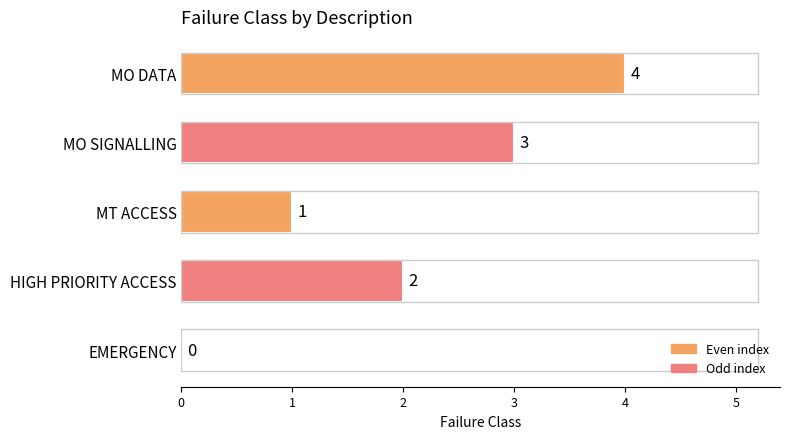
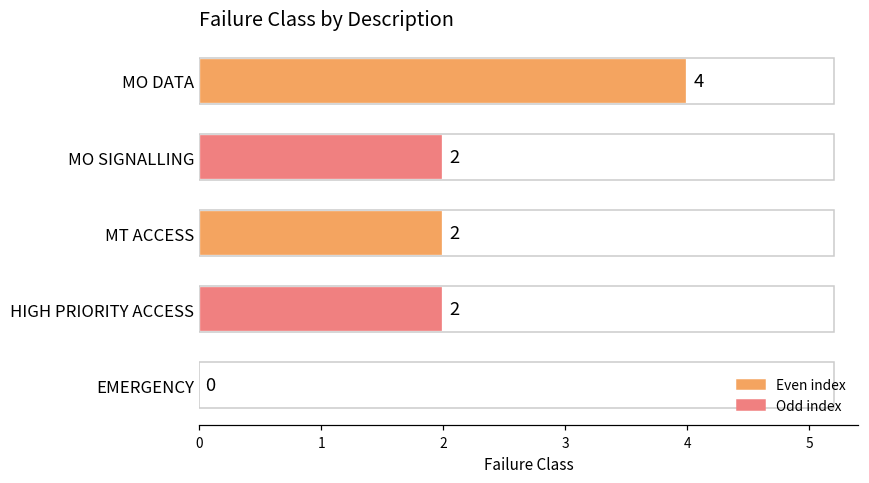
MO SIGNALLING: 3 -> 2
MT ACCESS: 1 -> 2
